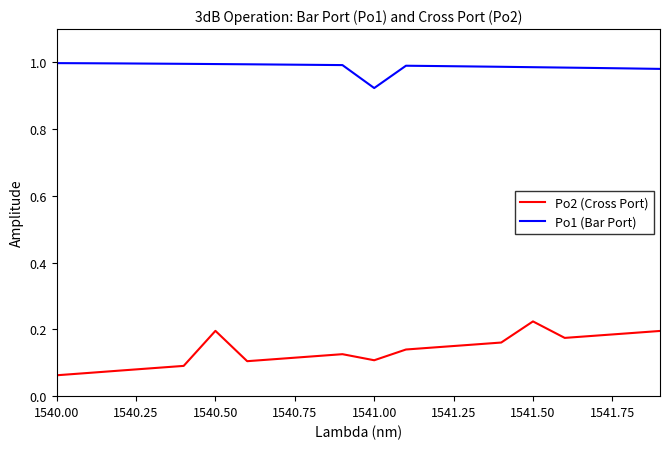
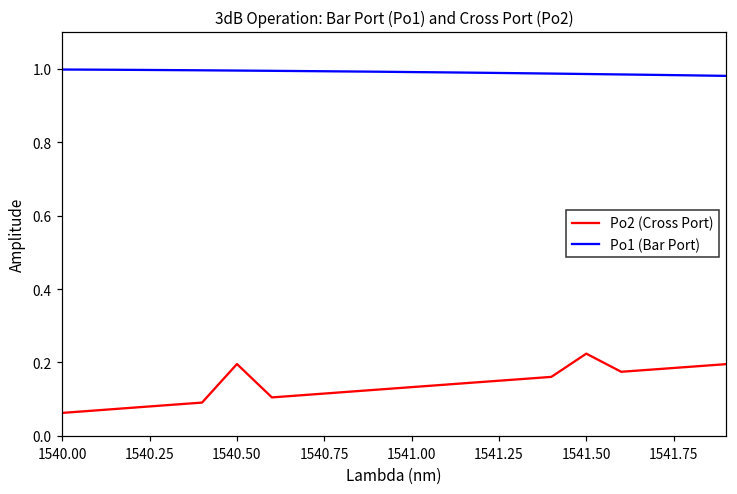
Po2 (Cross Port), 1541.00: 0.11 -> 0.13
Po1 (Bar Port), 1541.00: 0.92 -> 0.99
